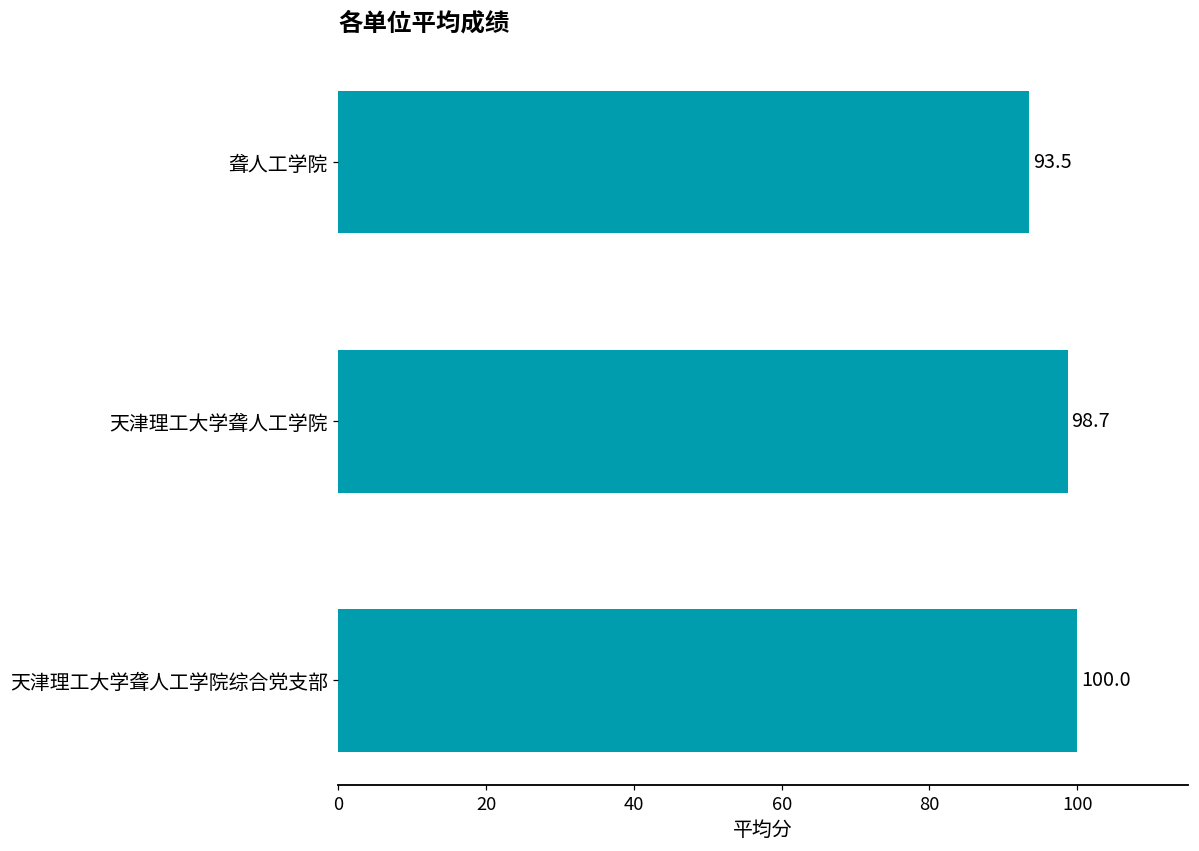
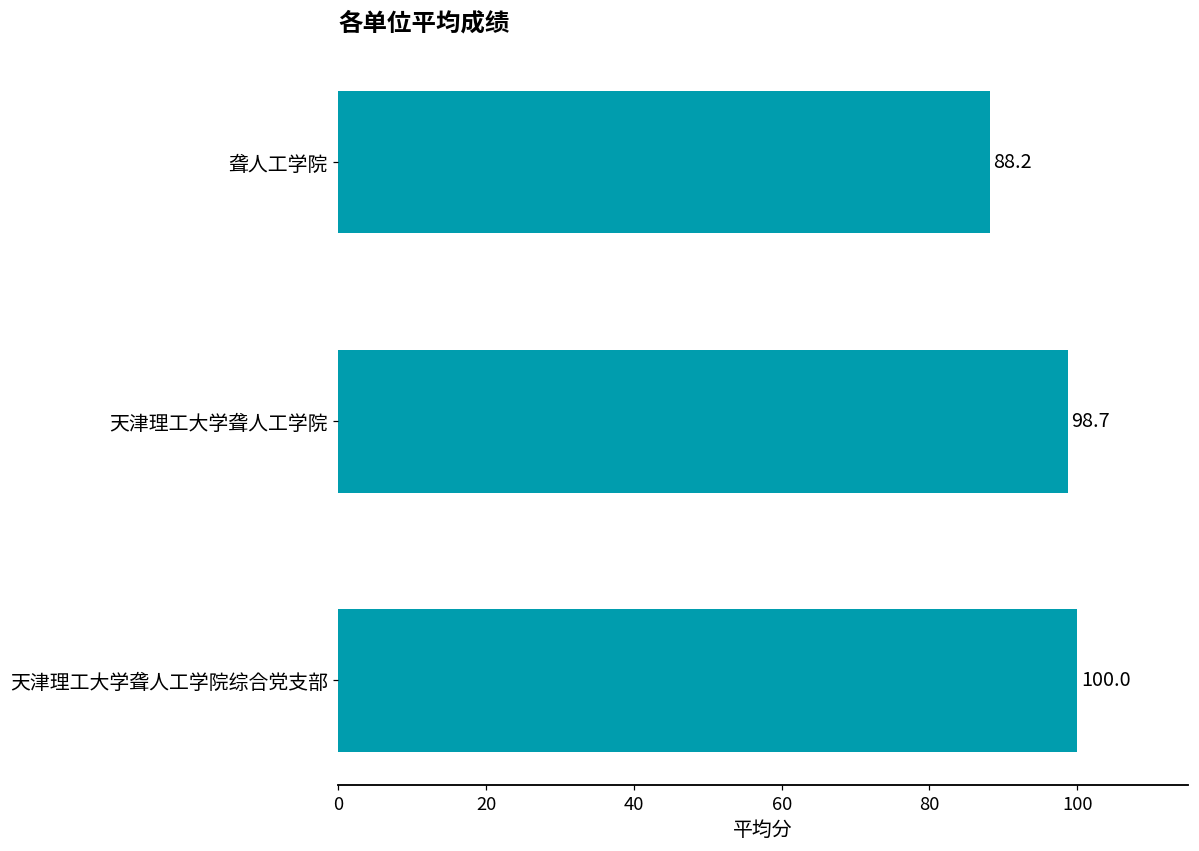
聋人工学院: 93.5 -> 88.2
